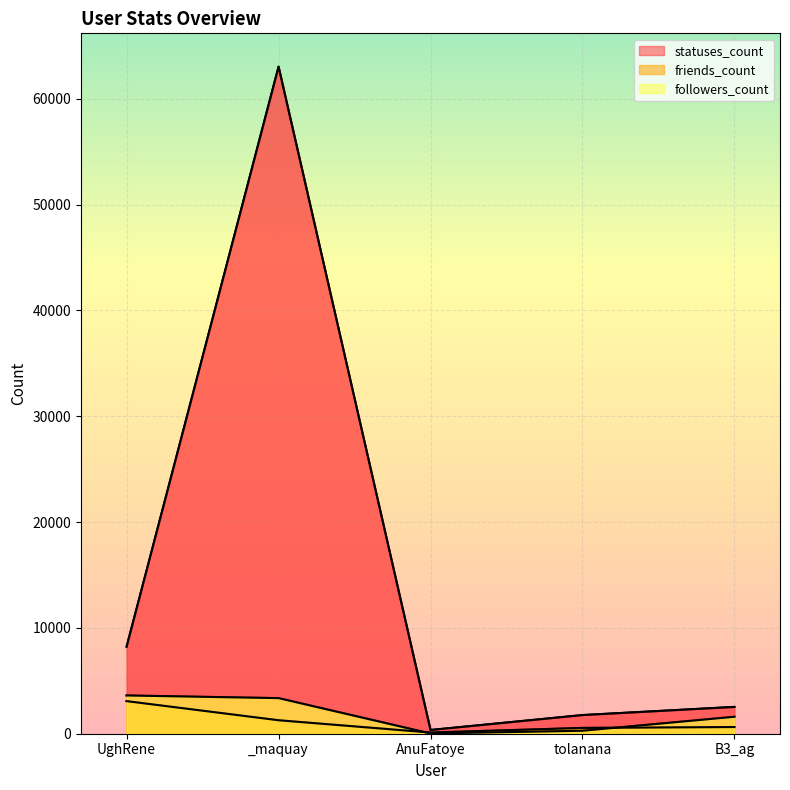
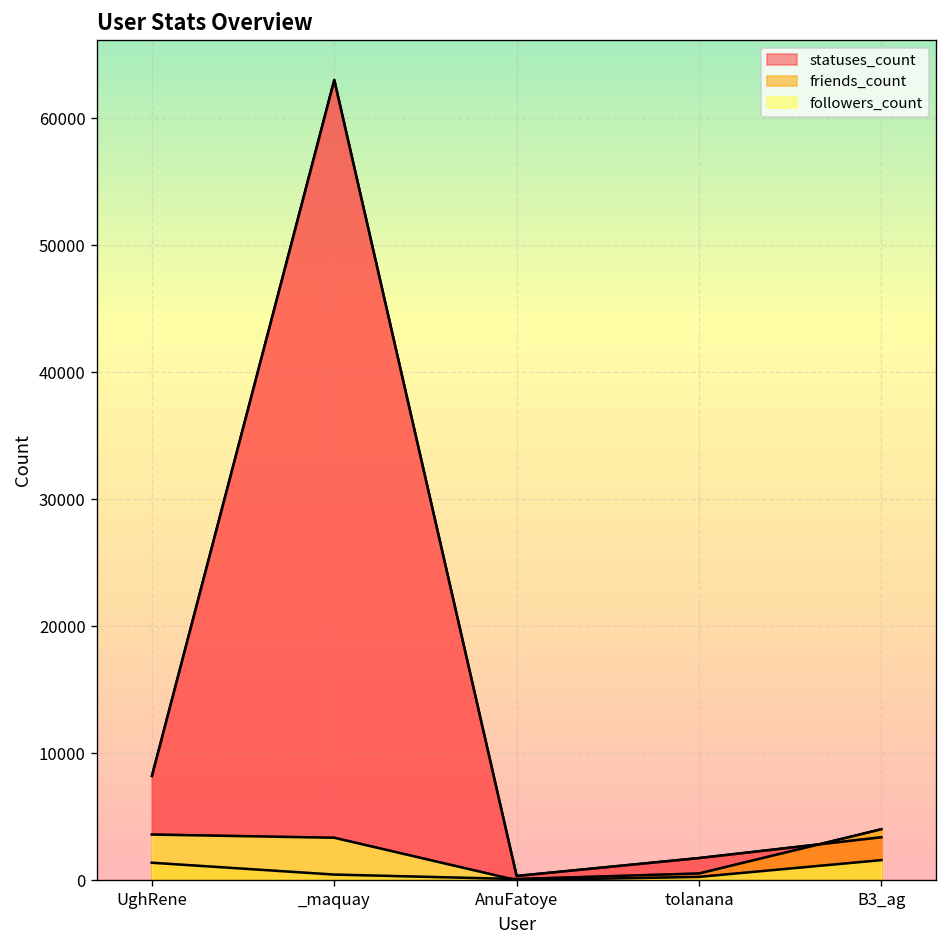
friends_count, UghRene: 3100 -> 1400
friends_count, _maquay: 1300 -> 500
statuses_count, B3_ag: 2500 -> 3400
friends_count, B3_ag: 600 -> 4000
